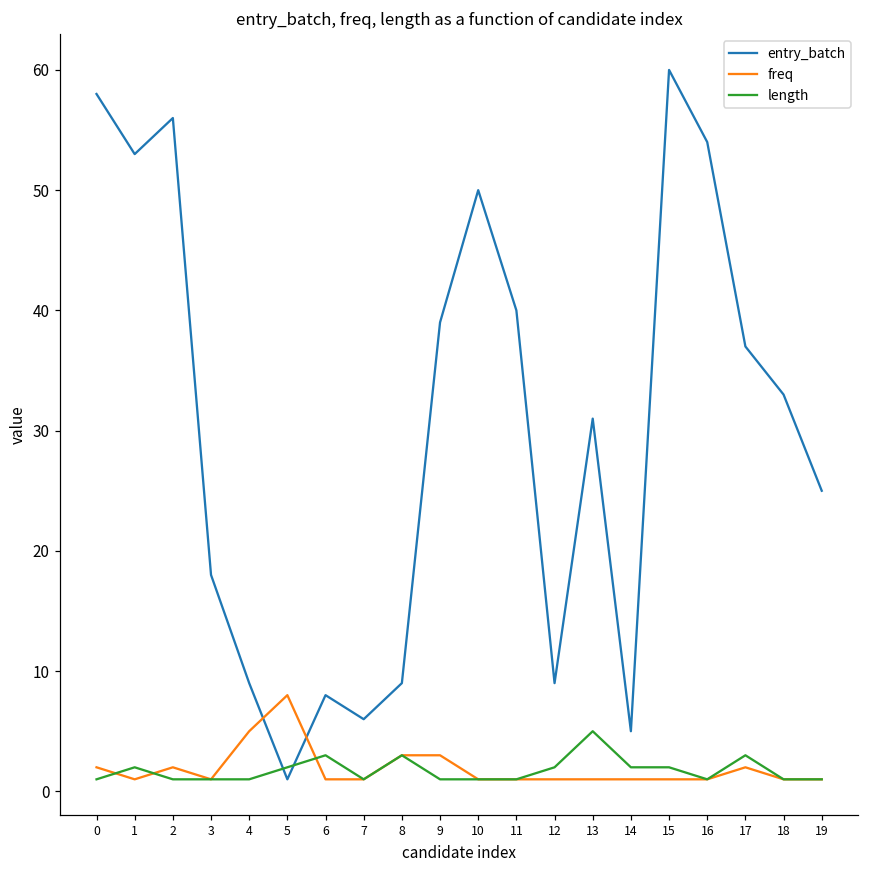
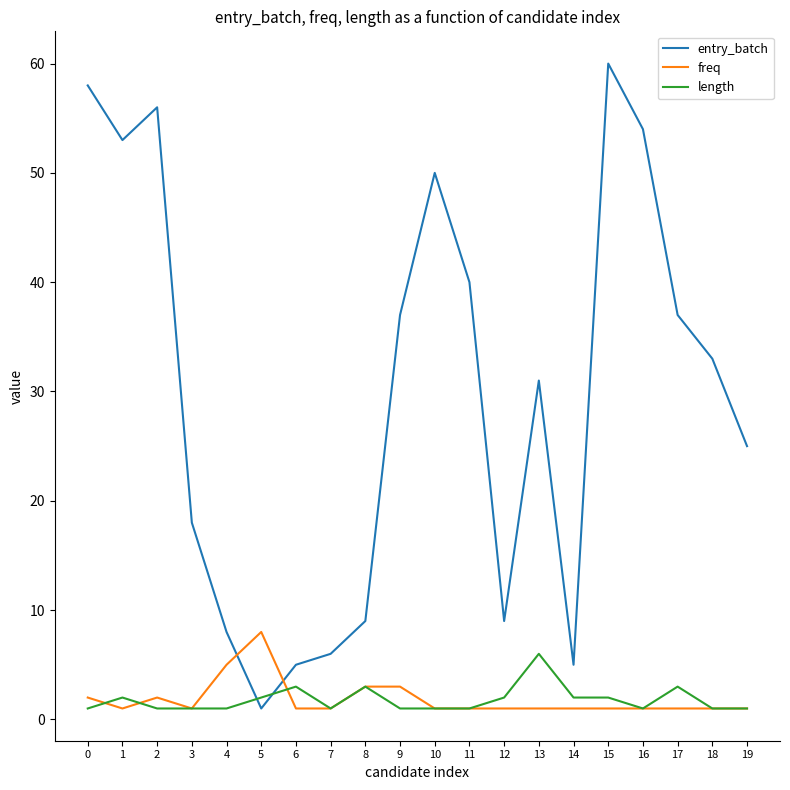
entry_batch, 4: 9 -> 8
entry_batch, 6: 8 -> 5
entry_batch, 9: 39 -> 37
length, 13: 5 -> 6
freq, 17: 2 -> 1
